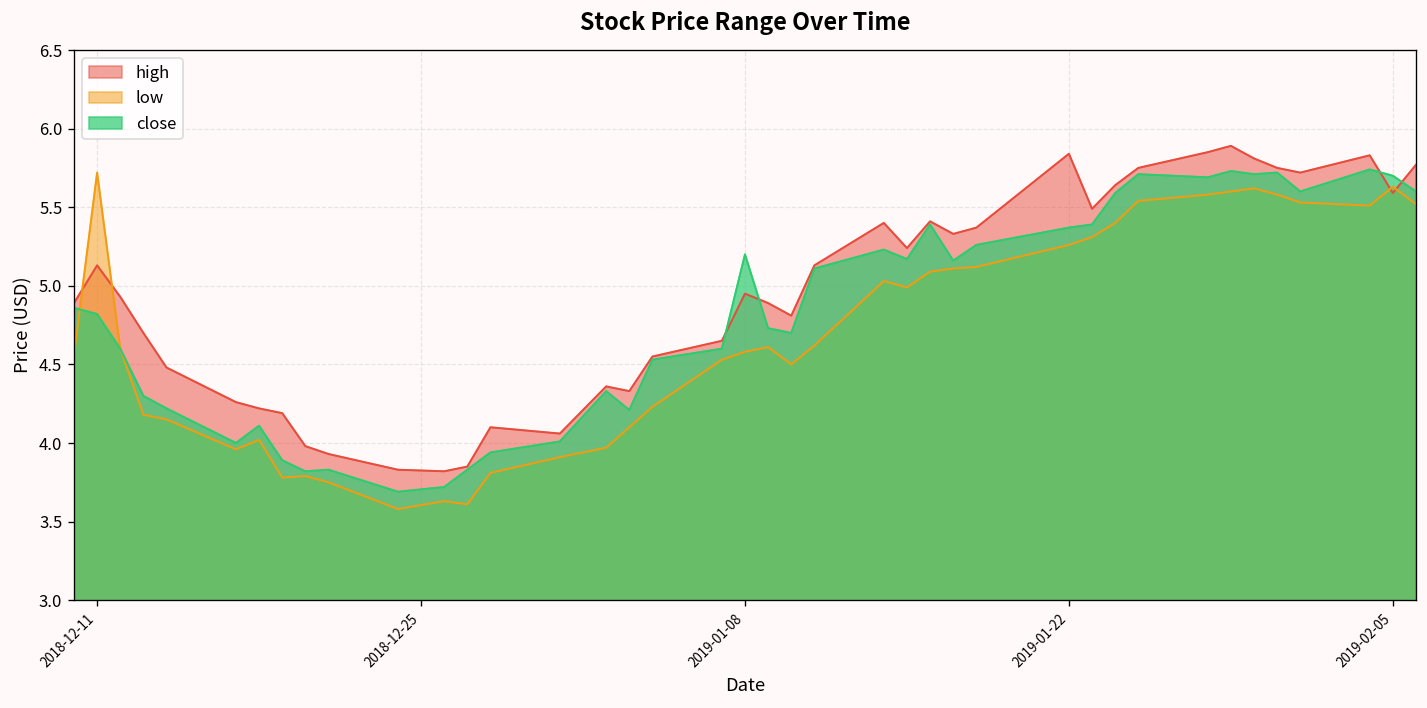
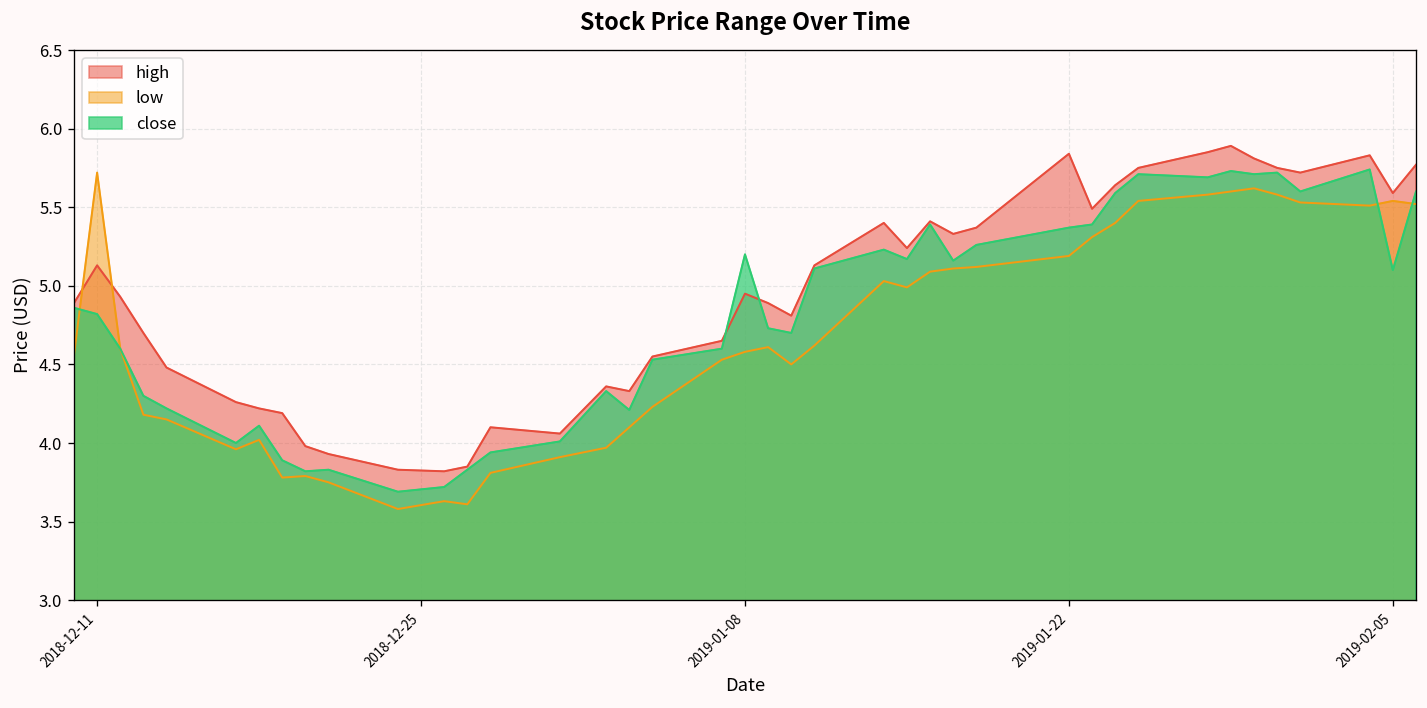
low, 2019-01-22: 5.26 -> 5.19
low, 2019-02-05: 5.63 -> 5.54
close, 2019-02-05: 5.7 -> 5.1
